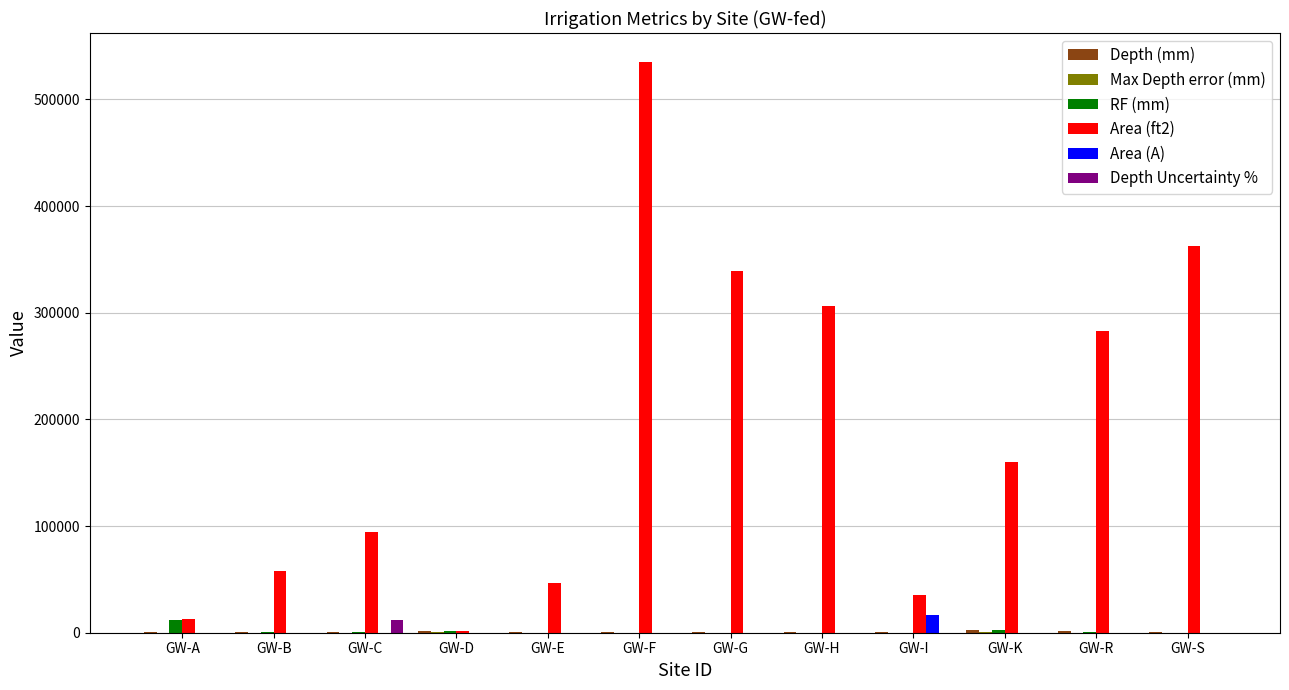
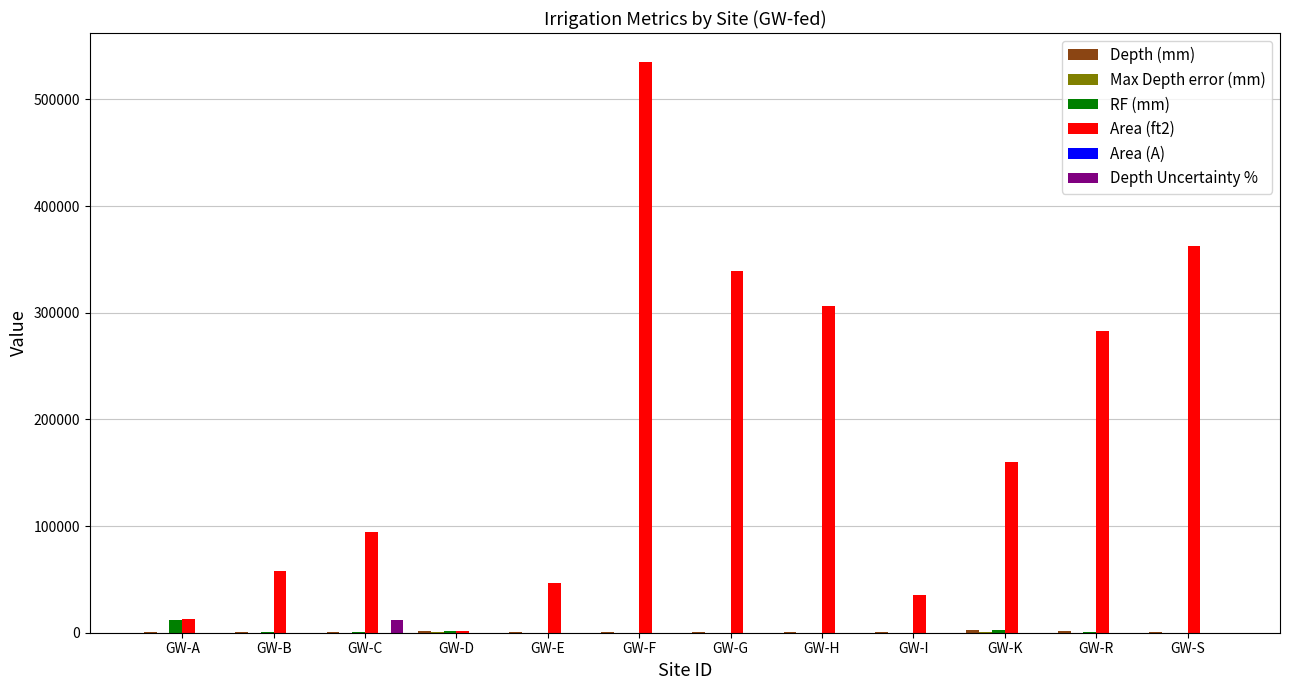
Area (A), GW-I: 17000 -> 0
